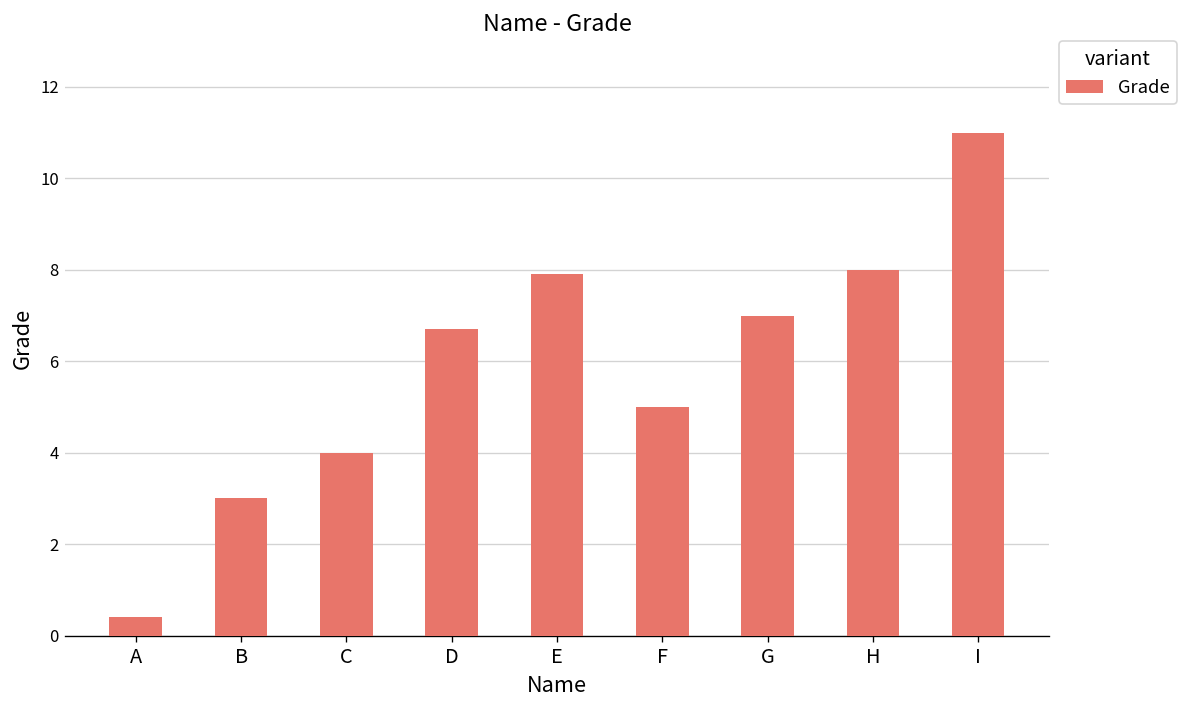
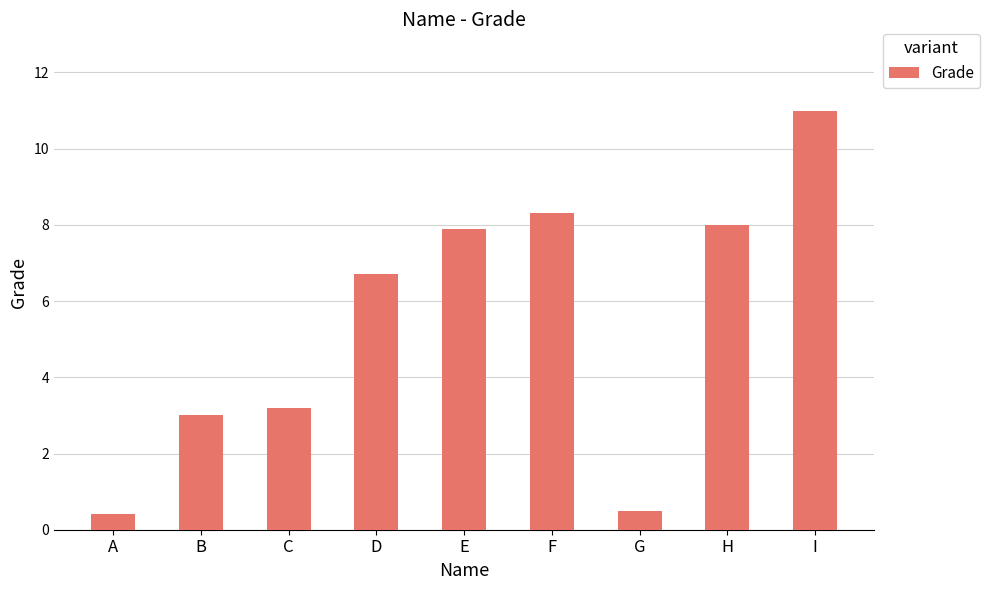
C: 4.0 -> 3.2
F: 5.0 -> 8.3
G: 7.0 -> 0.5
